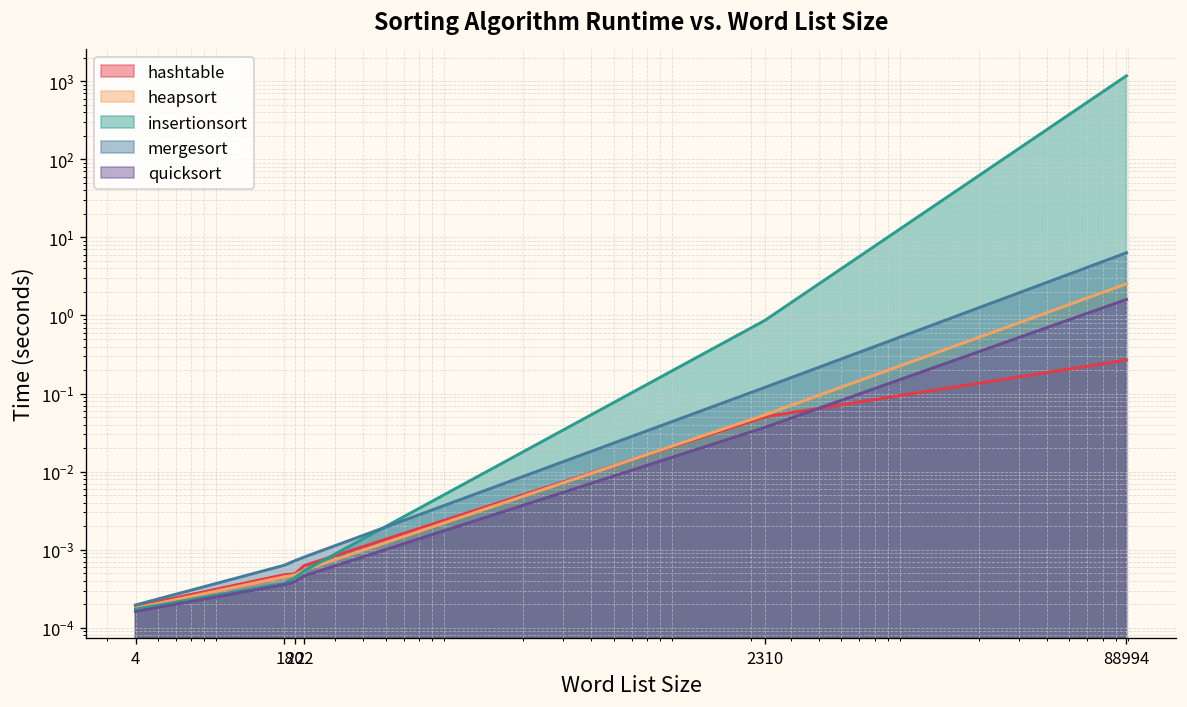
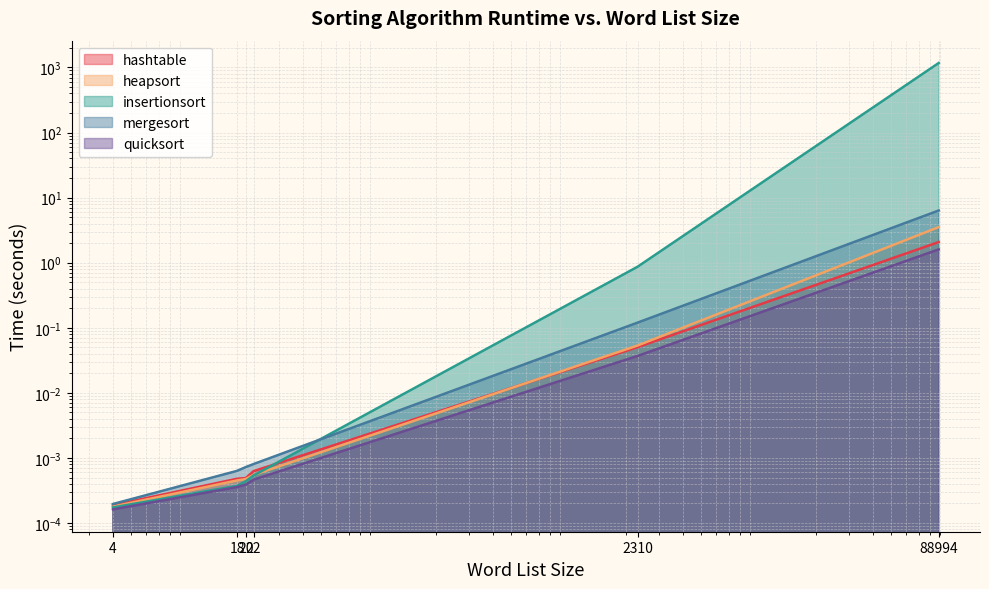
hashtable, 88994: 0.27 -> 2.1
heapsort, 88994: 2.5 -> 4
